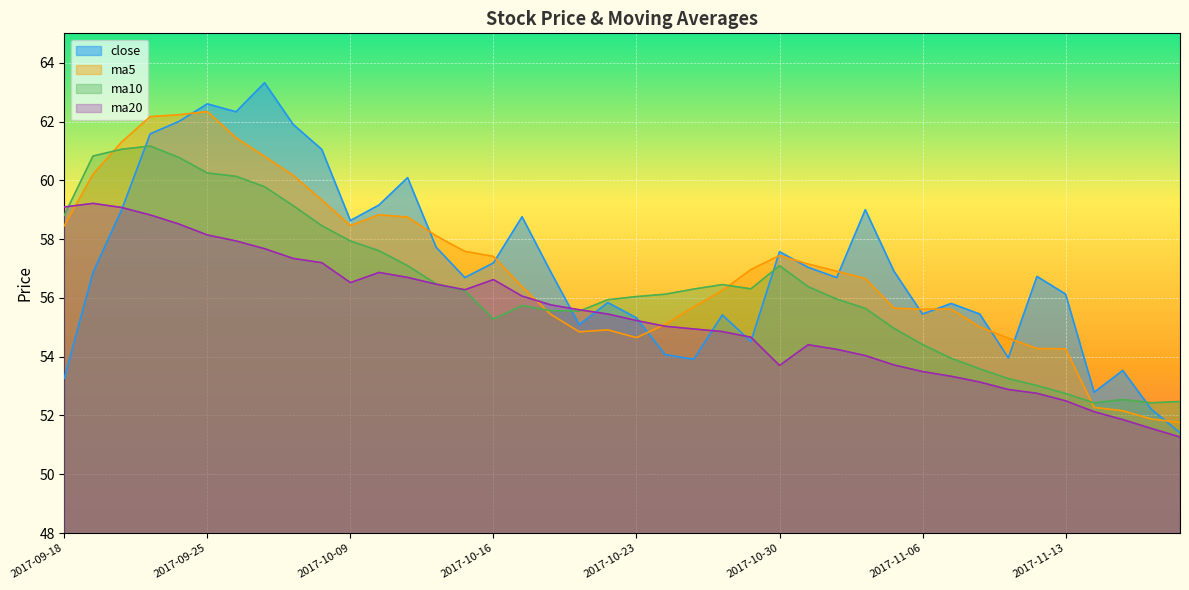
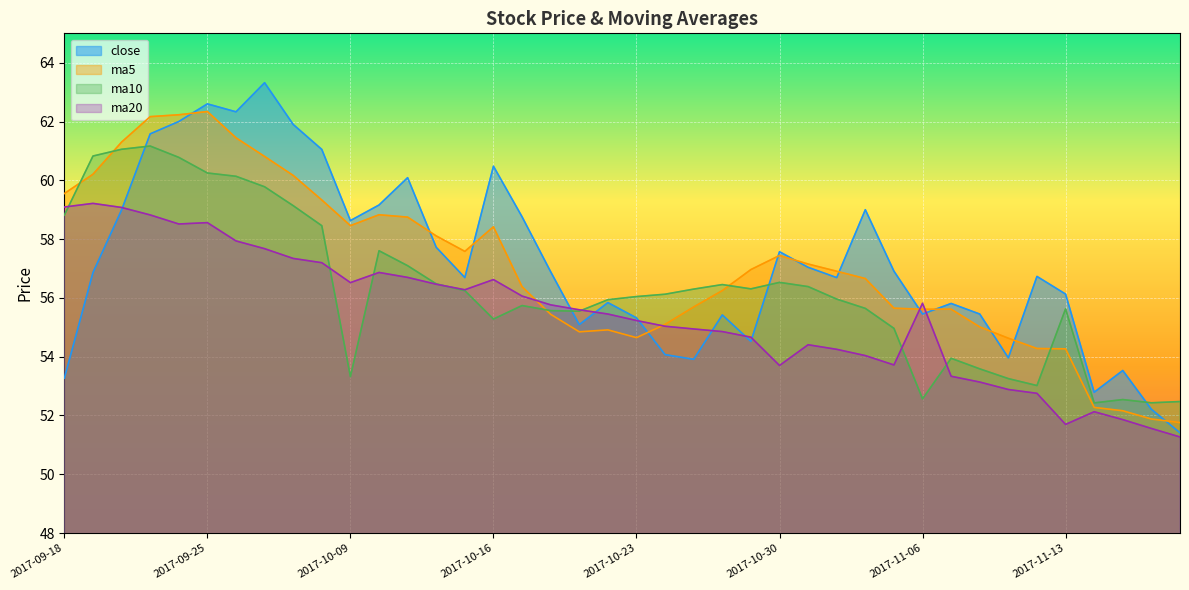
ma5, 2017-09-18: 58.5 -> 59.6
ma20, 2017-09-25: 58.1 -> 58.6
ma10, 2017-10-09: 57.9 -> 53.3
close, 2017-10-16: 57.2 -> 60.5
ma5, 2017-10-16: 57.4 -> 58.4
ma10, 2017-10-30: 57.1 -> 56.5
ma10, 2017-11-06: 54.4 -> 52.6
ma20, 2017-11-06: 53.5 -> 55.8
ma10, 2017-11-13: 52.7 -> 55.6
ma20, 2017-11-13: 52.5 -> 51.7
